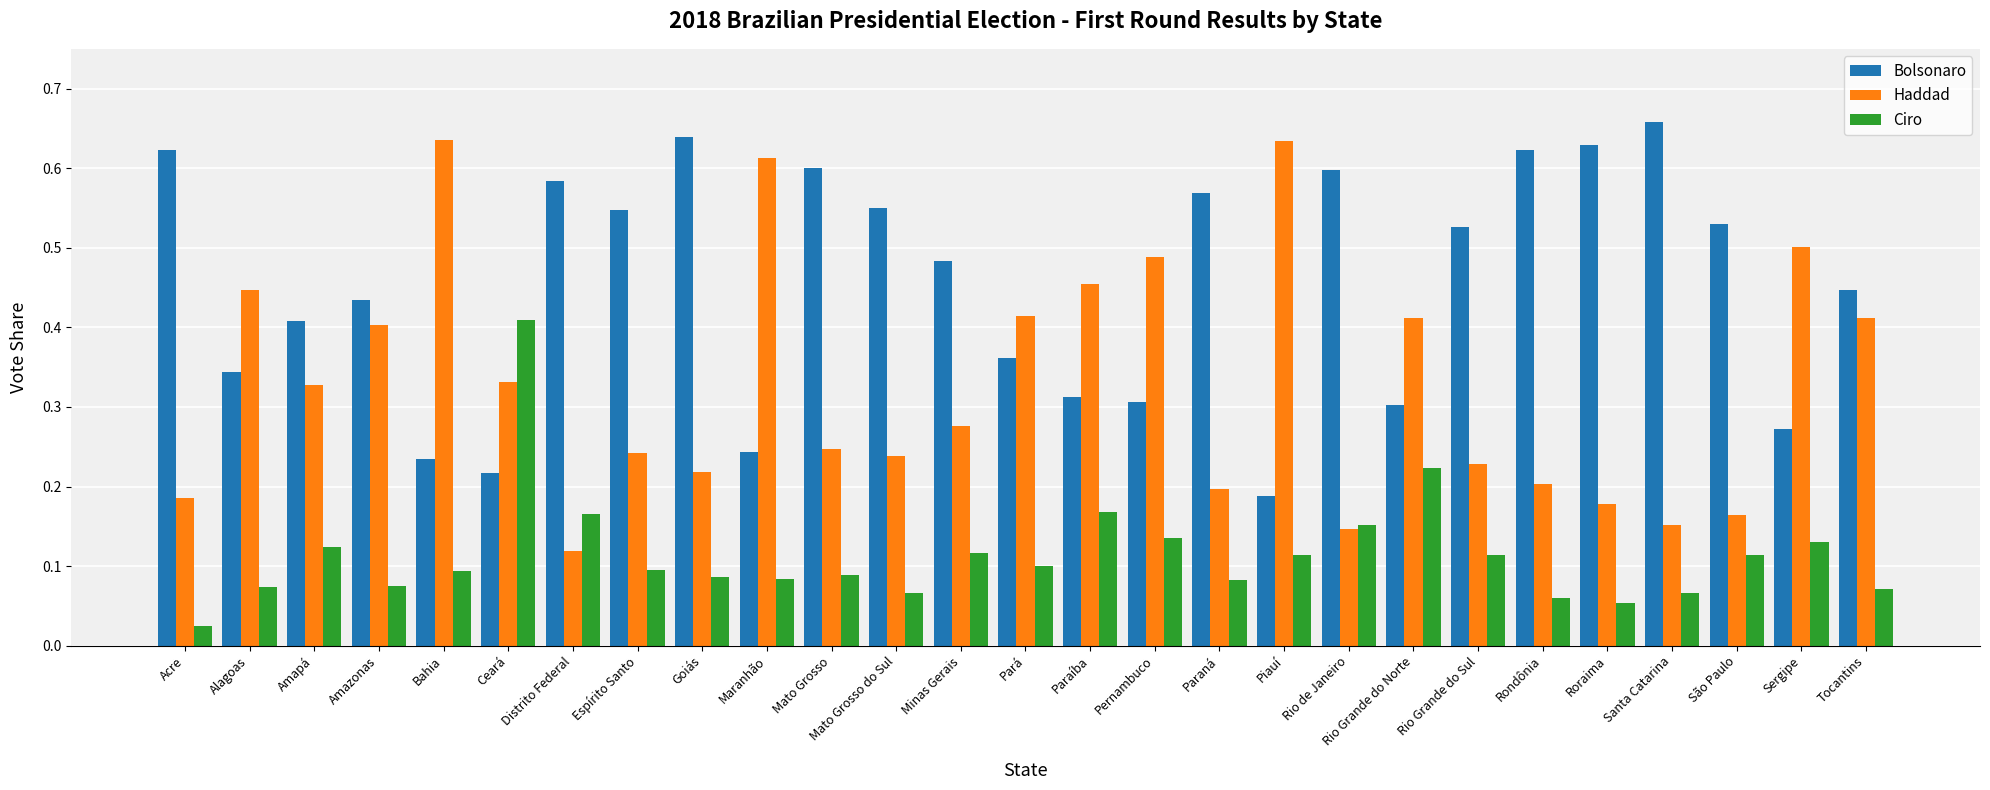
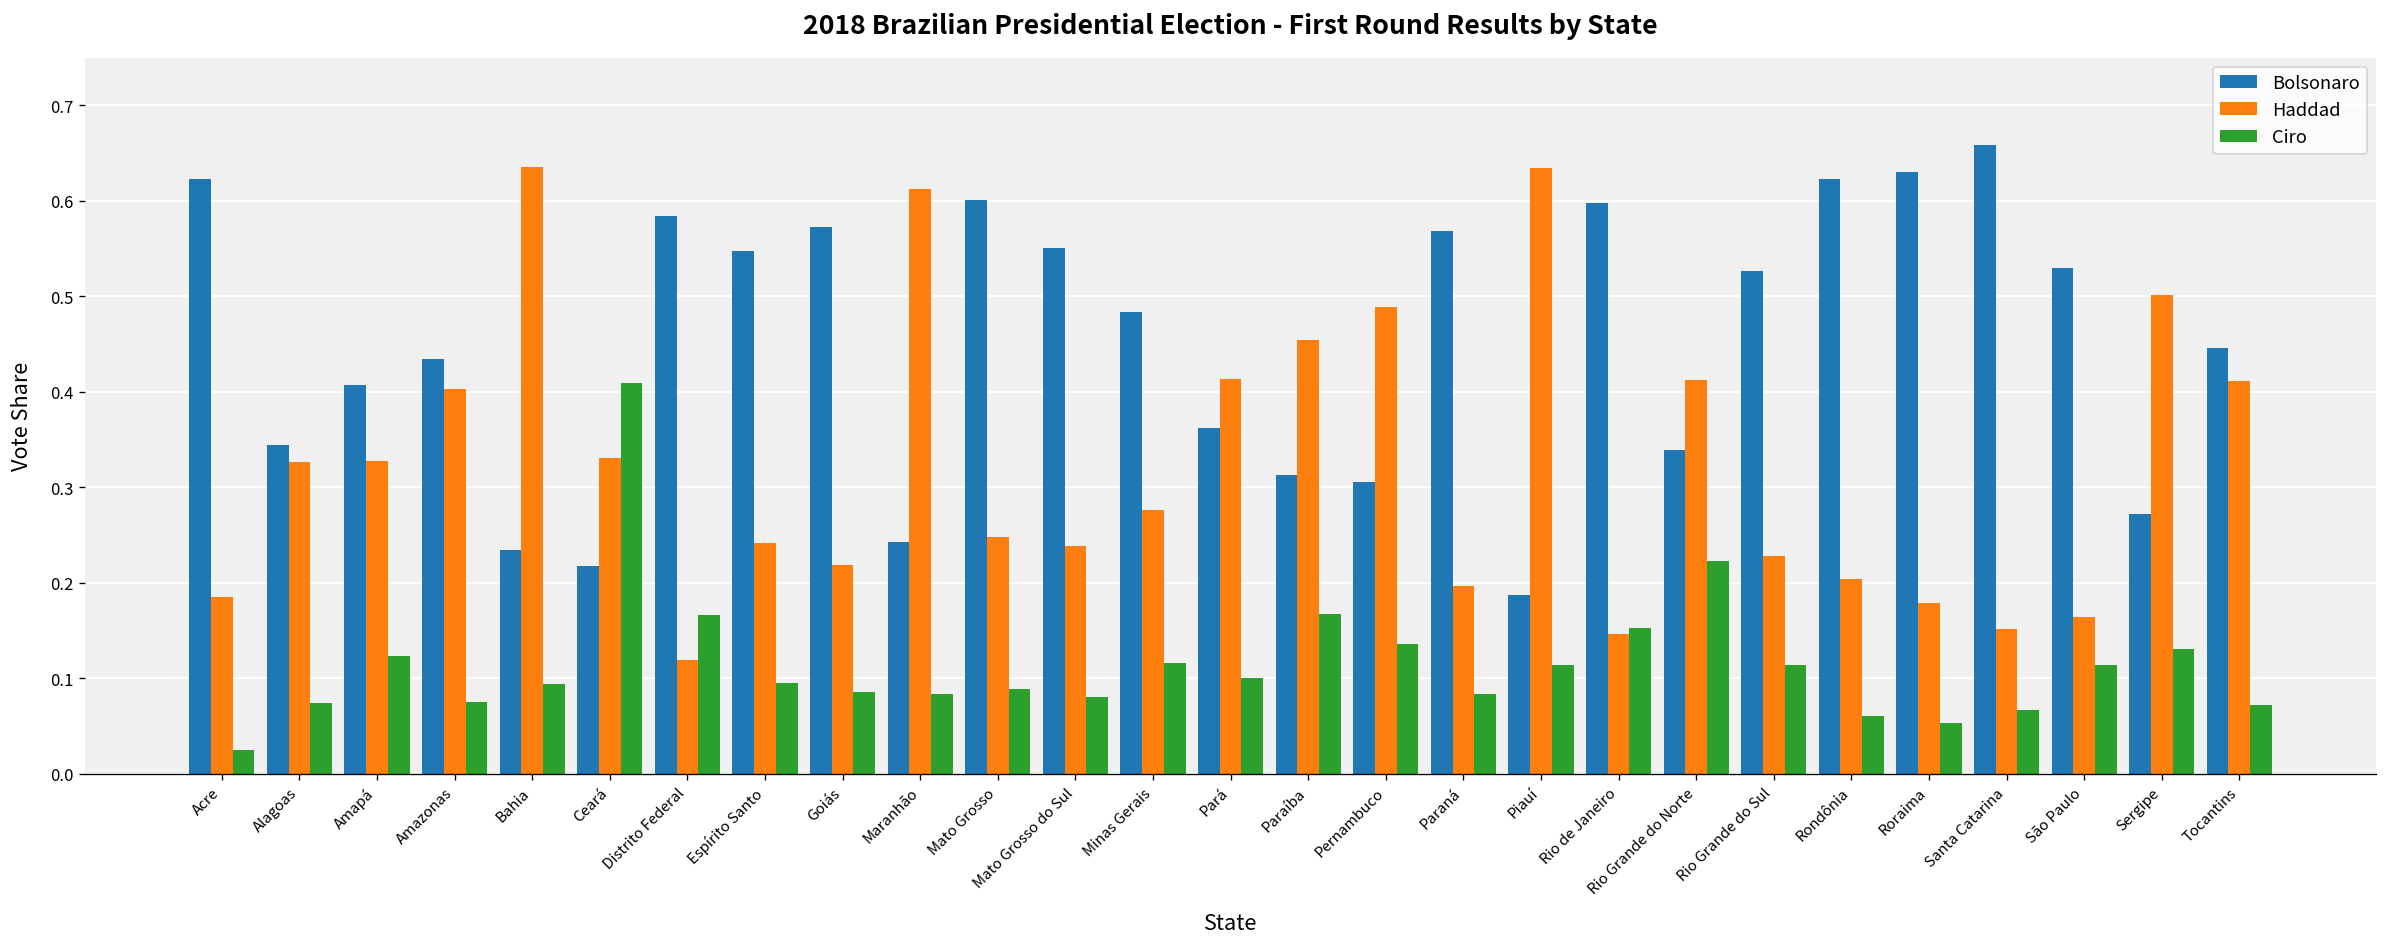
Haddad, Alagoas: 0.45 -> 0.33
Bolsonaro, Goiás: 0.64 -> 0.57
Ciro, Mato Grosso do Sul: 0.07 -> 0.08
Bolsonaro, Rio Grande do Norte: 0.30 -> 0.34
